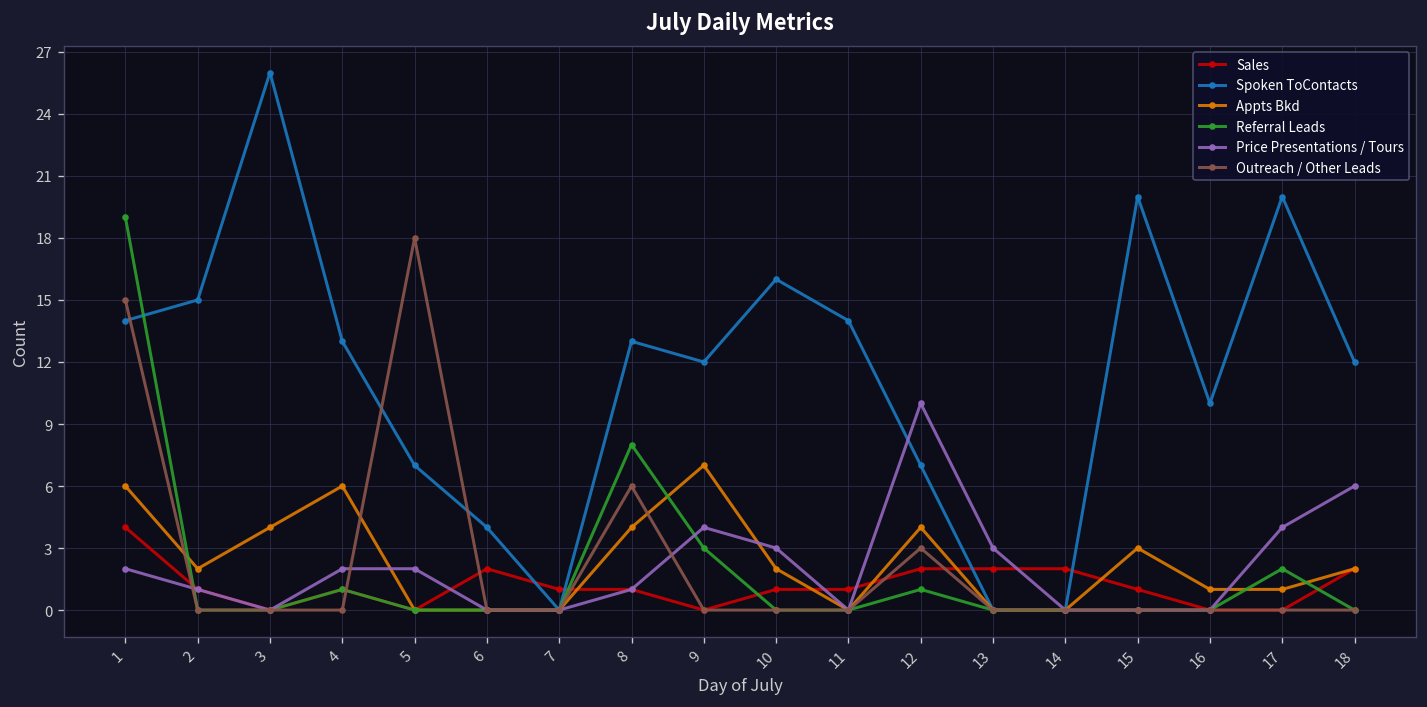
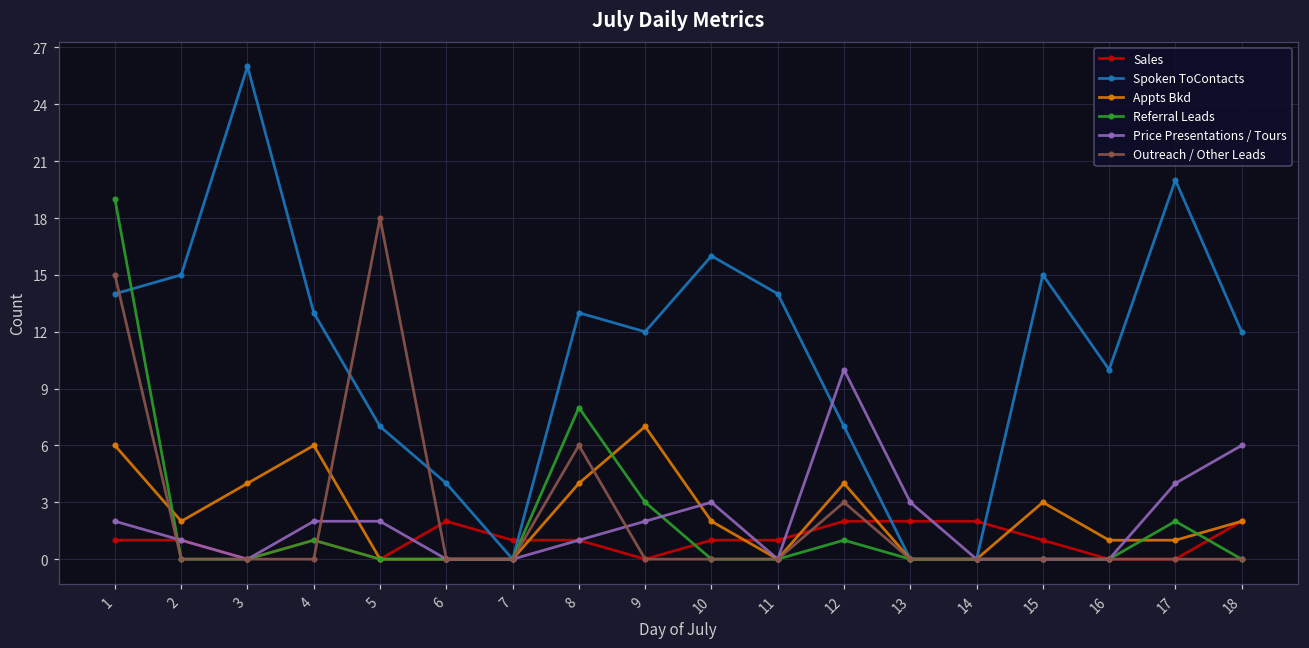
Sales, 1: 4 -> 1
Price Presentations / Tours, 9: 4 -> 2
Spoken ToContacts, 15: 20 -> 15
